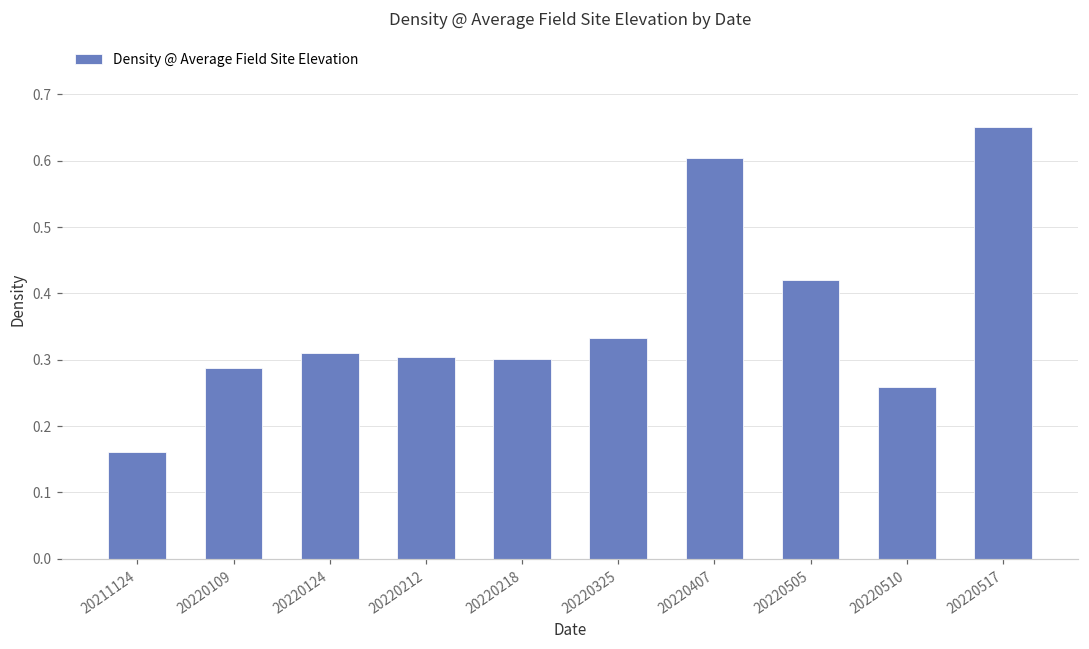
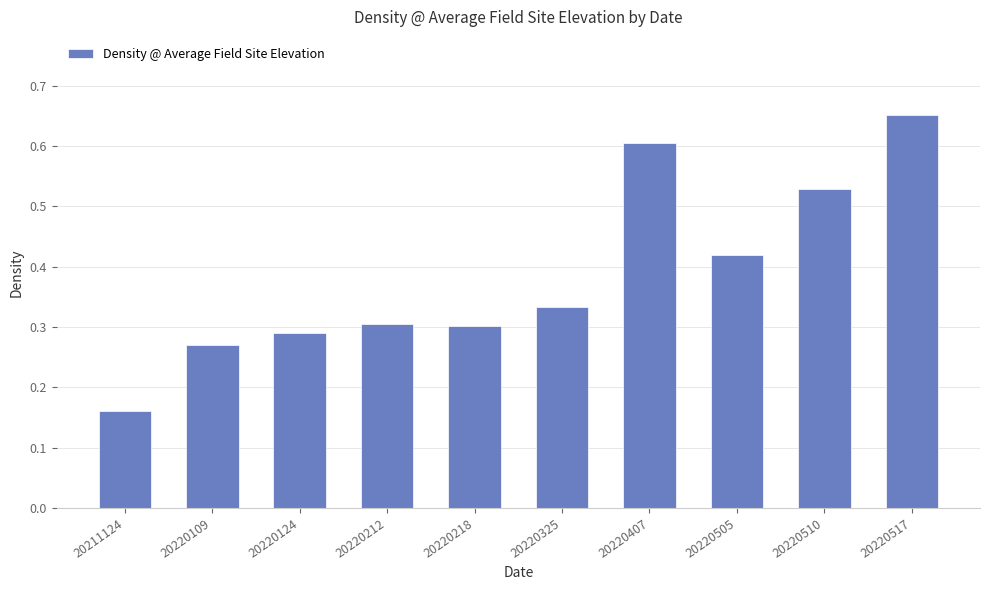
20220109: 0.29 -> 0.27
20220124: 0.31 -> 0.29
20220510: 0.26 -> 0.53
